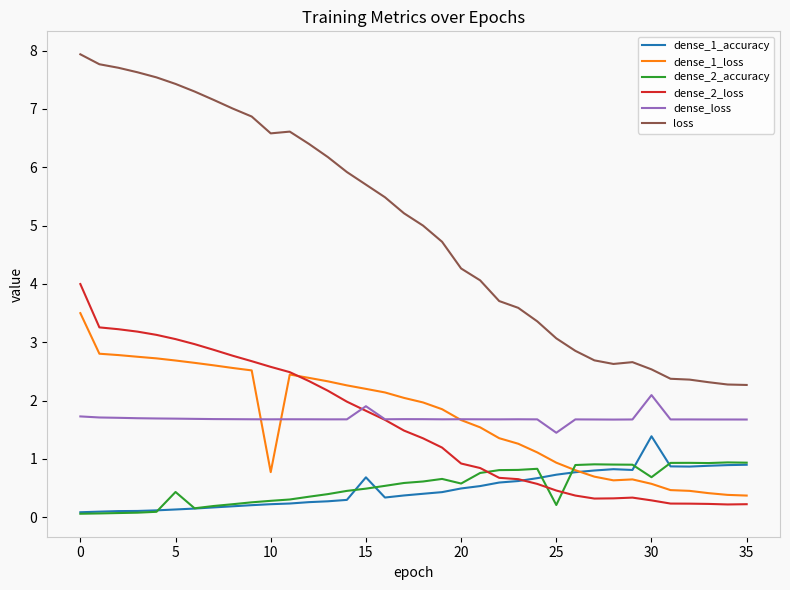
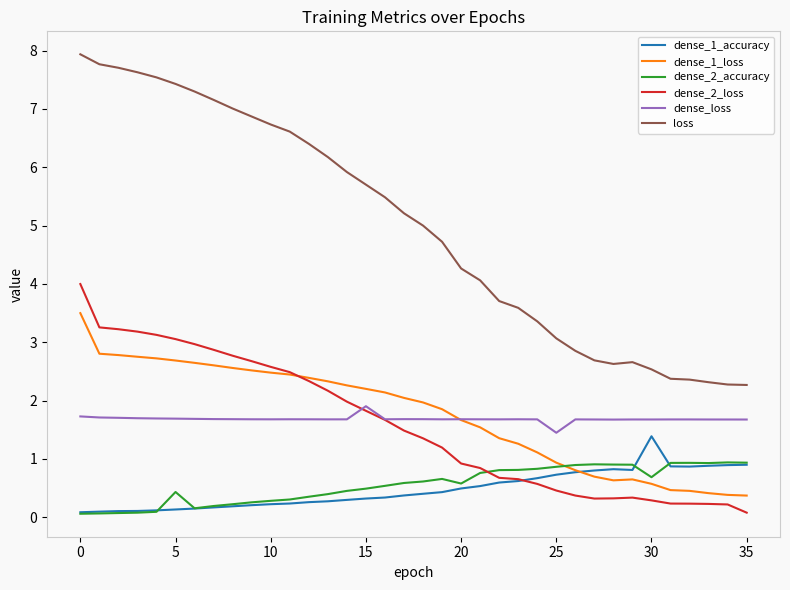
dense_1_loss, 10: 0.8 -> 2.5
loss, 10: 6.6 -> 6.7
dense_1_accuracy, 15: 0.7 -> 0.3
dense_2_accuracy, 25: 0.2 -> 0.9
dense_loss, 30: 2.1 -> 1.7
dense_2_loss, 35: 0.2 -> 0.1
